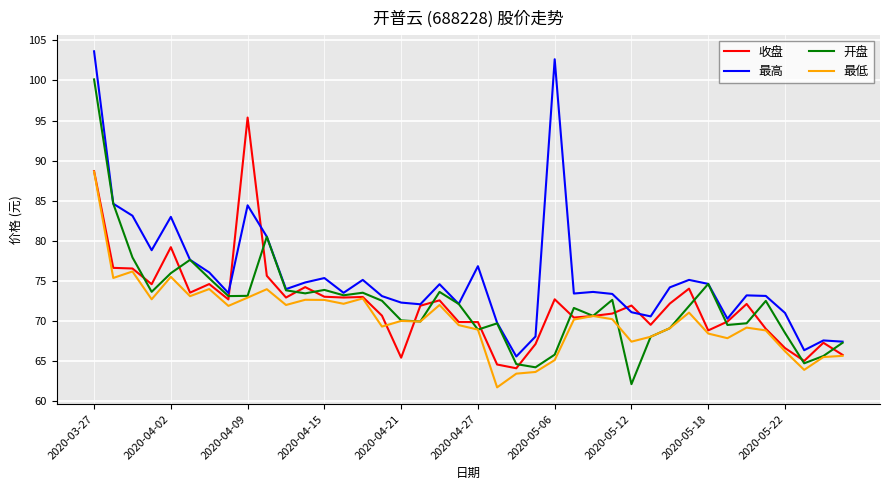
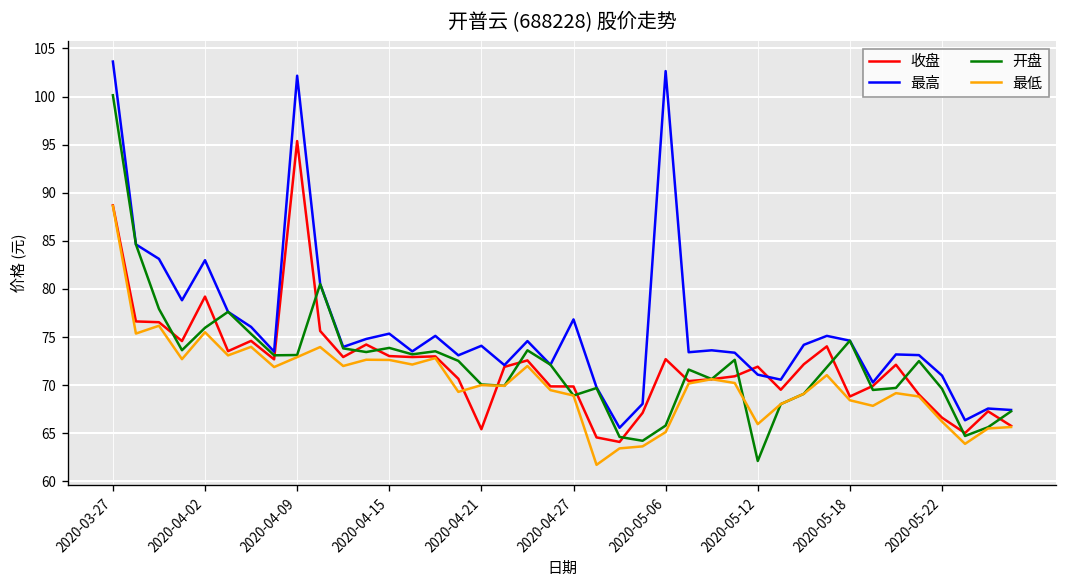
最高, 2020-04-09: 84 -> 102
最高, 2020-04-21: 72 -> 74
最低, 2020-05-12: 67 -> 66
开盘, 2020-05-22: 69 -> 70
